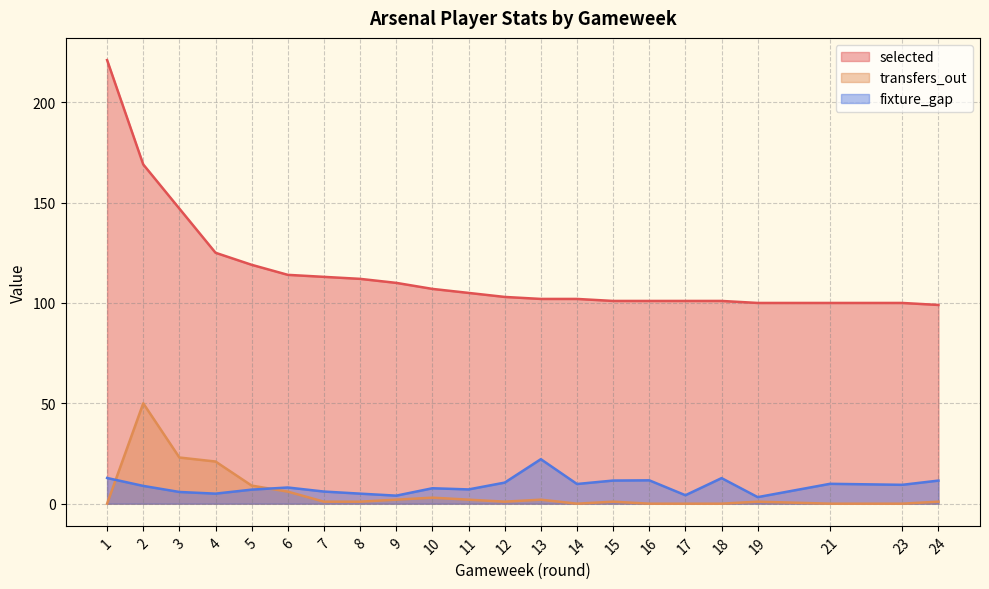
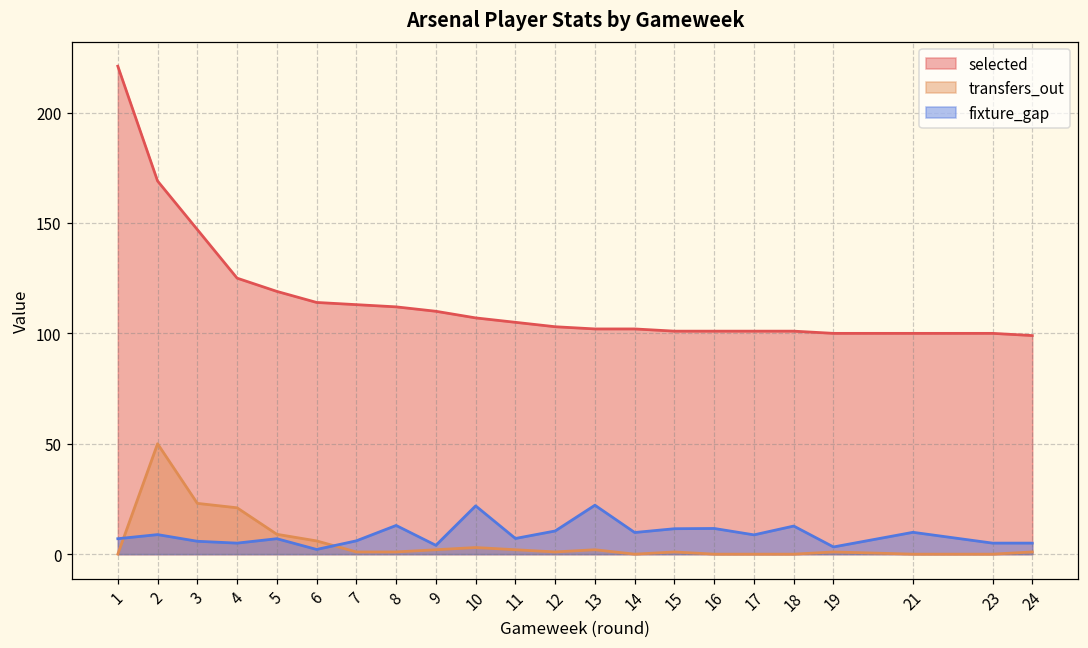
fixture_gap, 1: 13 -> 7
fixture_gap, 6: 8 -> 2
fixture_gap, 8: 5 -> 13
fixture_gap, 10: 8 -> 22
fixture_gap, 17: 4 -> 9
fixture_gap, 23: 9 -> 5
fixture_gap, 24: 12 -> 5
